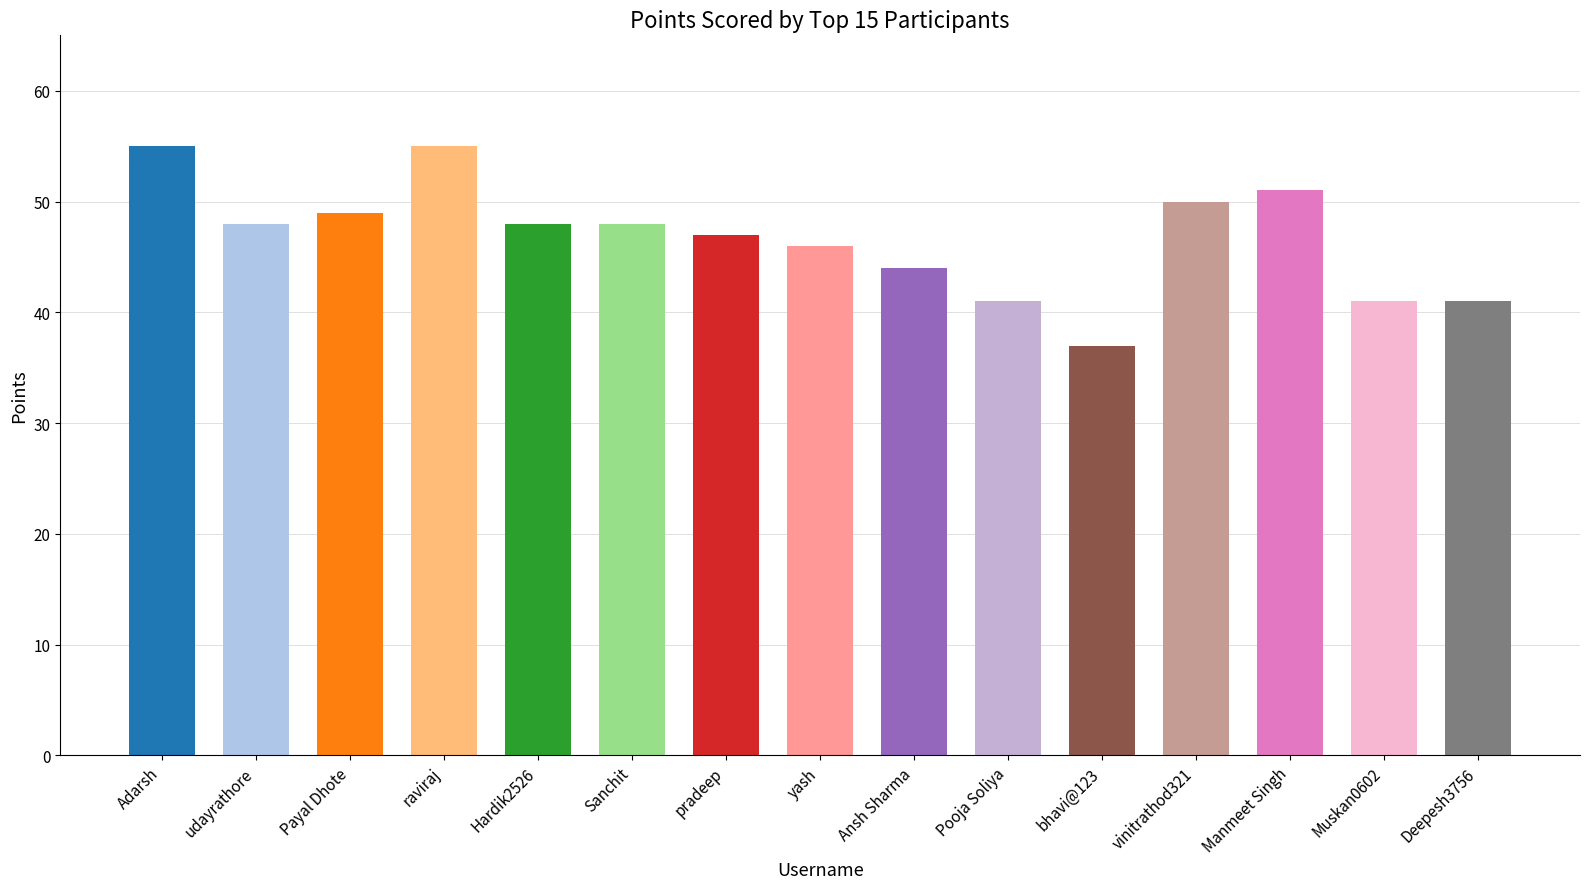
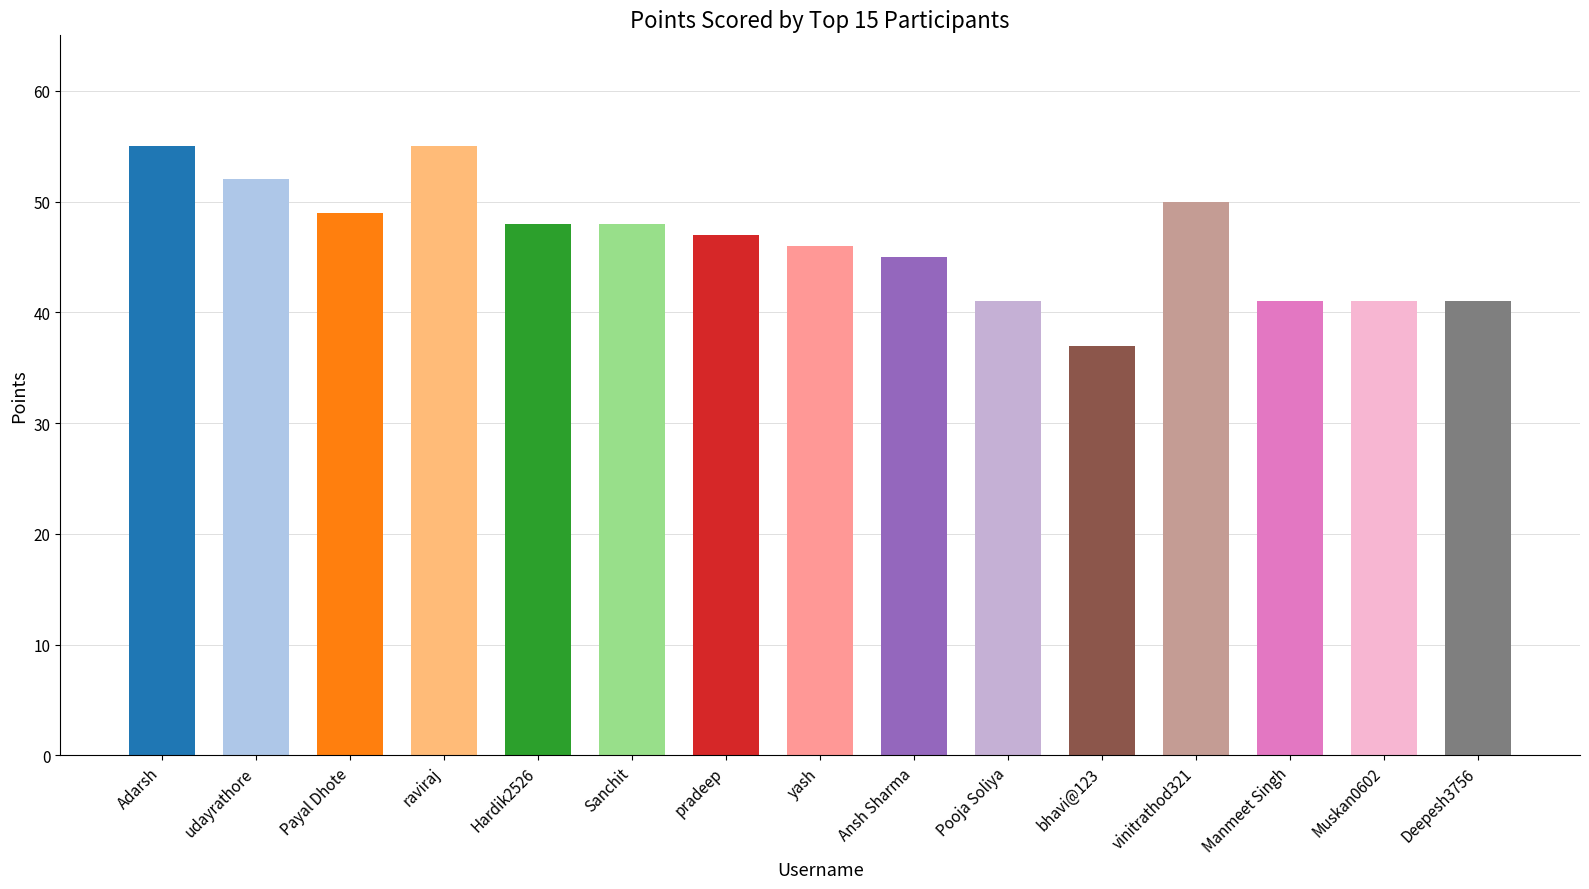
udayrathore: 48 -> 52
Ansh Sharma: 44 -> 45
Manmeet Singh: 51 -> 41
